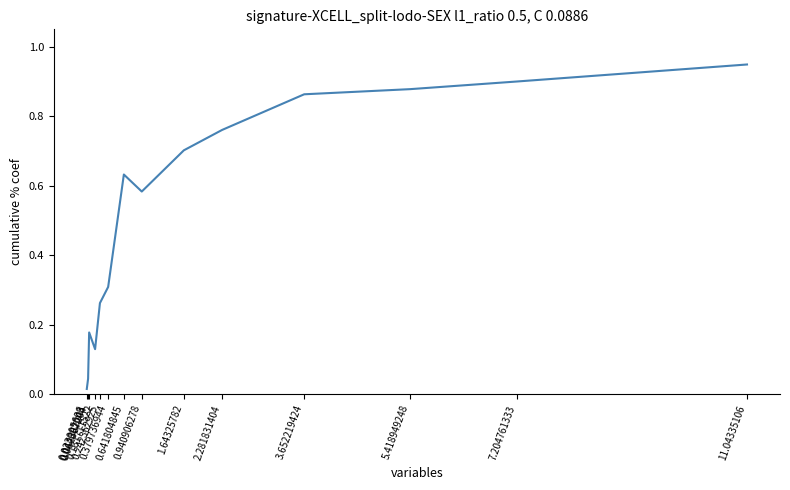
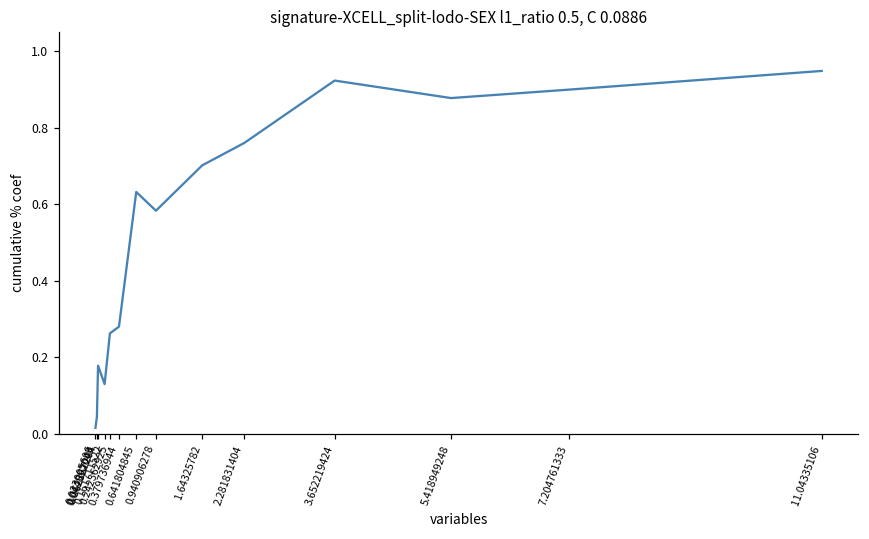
0.379736944: 0.31 -> 0.28
3.652219424: 0.86 -> 0.92
